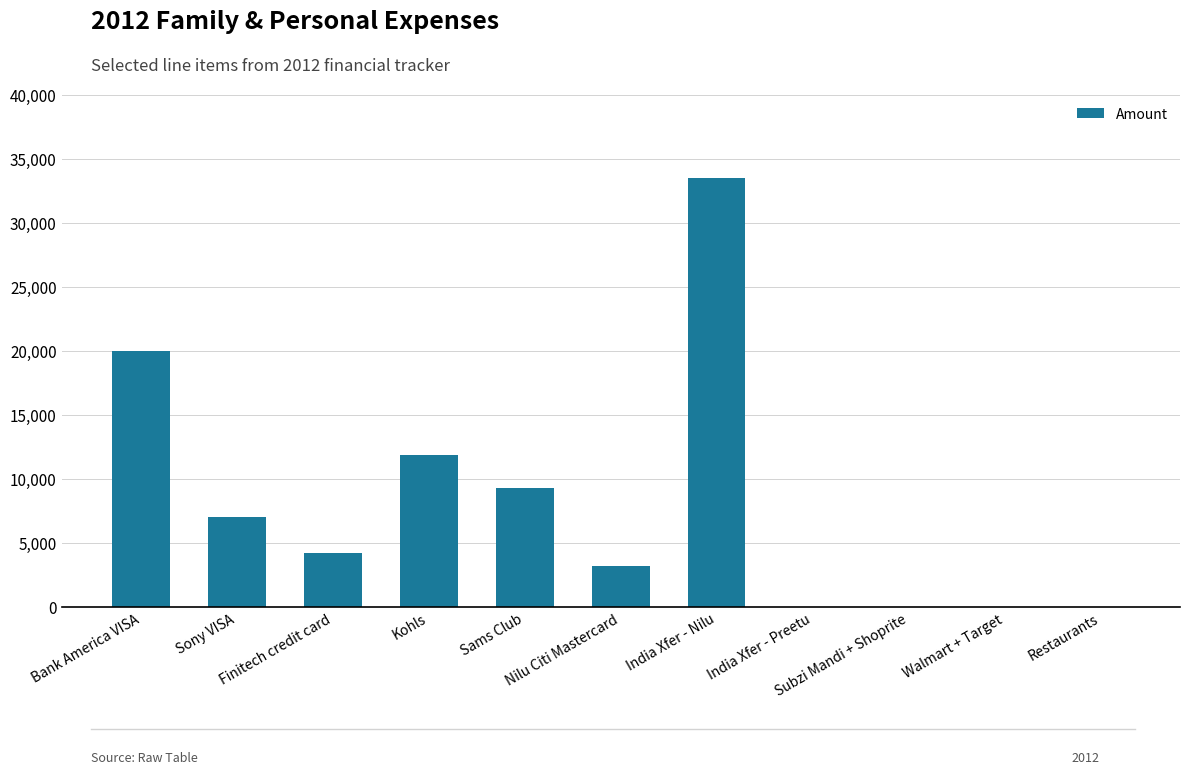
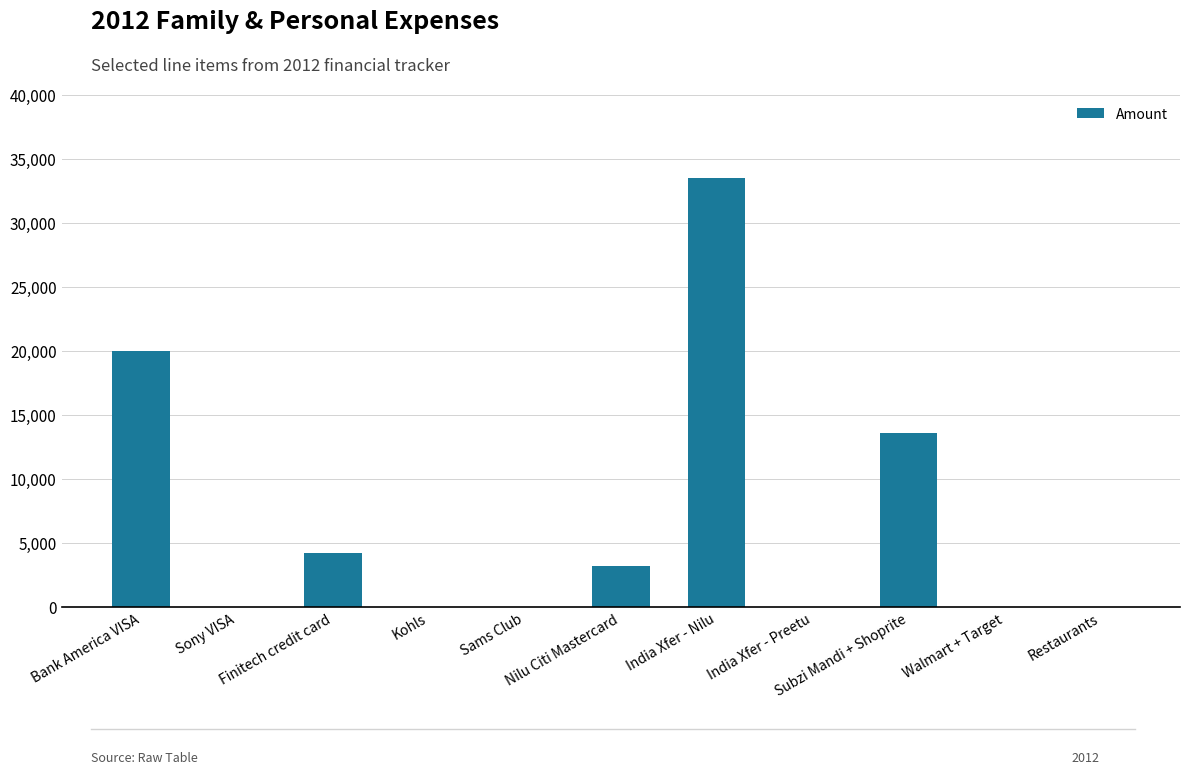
Sony VISA: 7,000 -> 0
Kohls: 11,800 -> 0
Sams Club: 9,300 -> 0
Subzi Mandi + Shoprite: 0 -> 13,600
